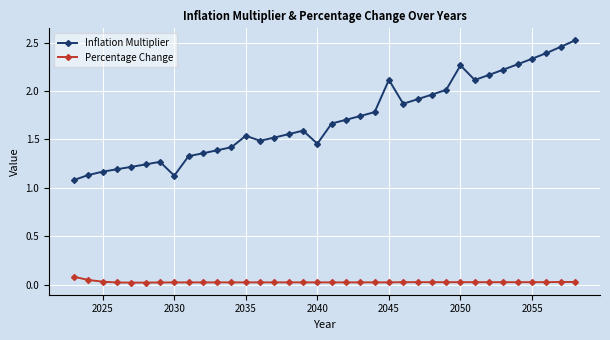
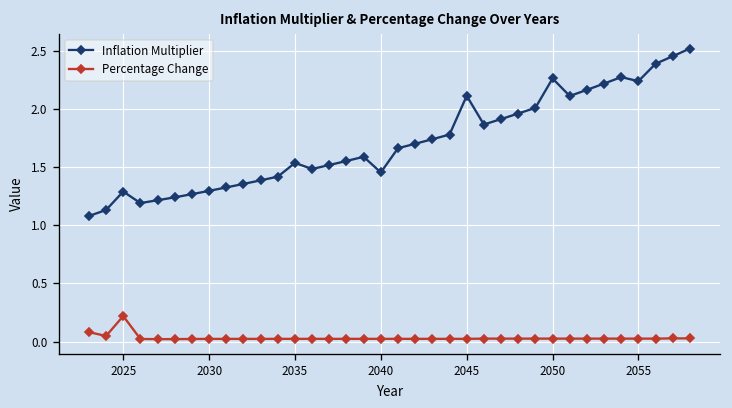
Inflation Multiplier, 2025: 1.2 -> 1.3
Percentage Change, 2025: 0.0 -> 0.2
Inflation Multiplier, 2030: 1.1 -> 1.3
Inflation Multiplier, 2055: 2.3 -> 2.2
